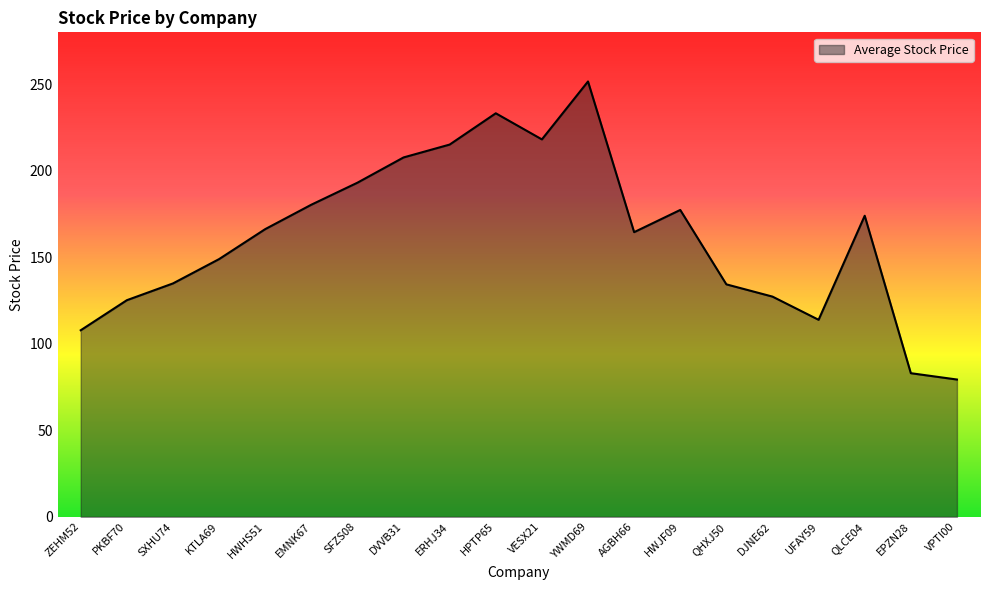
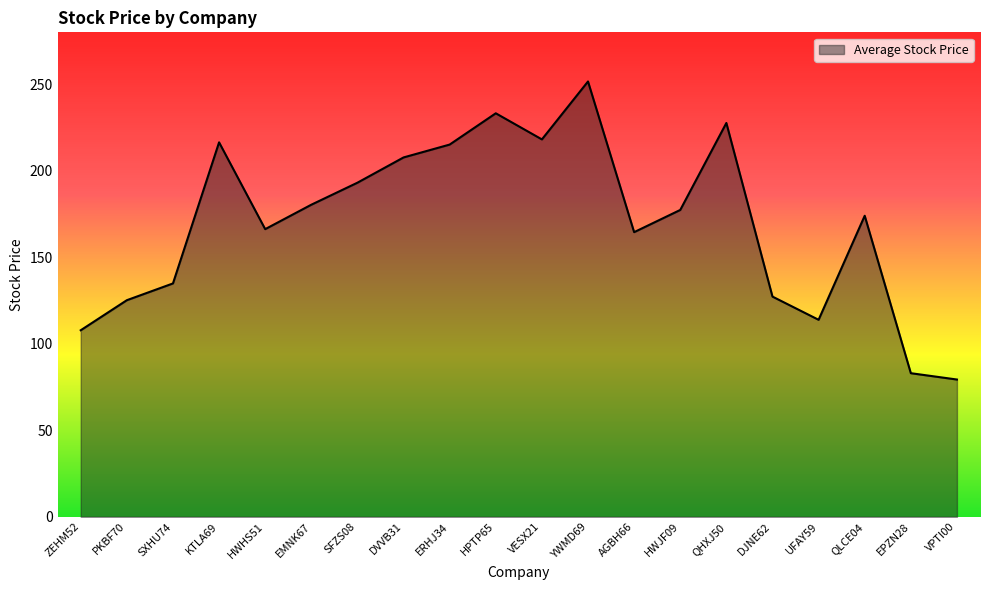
KTLA69: 149 -> 216
QHXJ50: 134 -> 228
